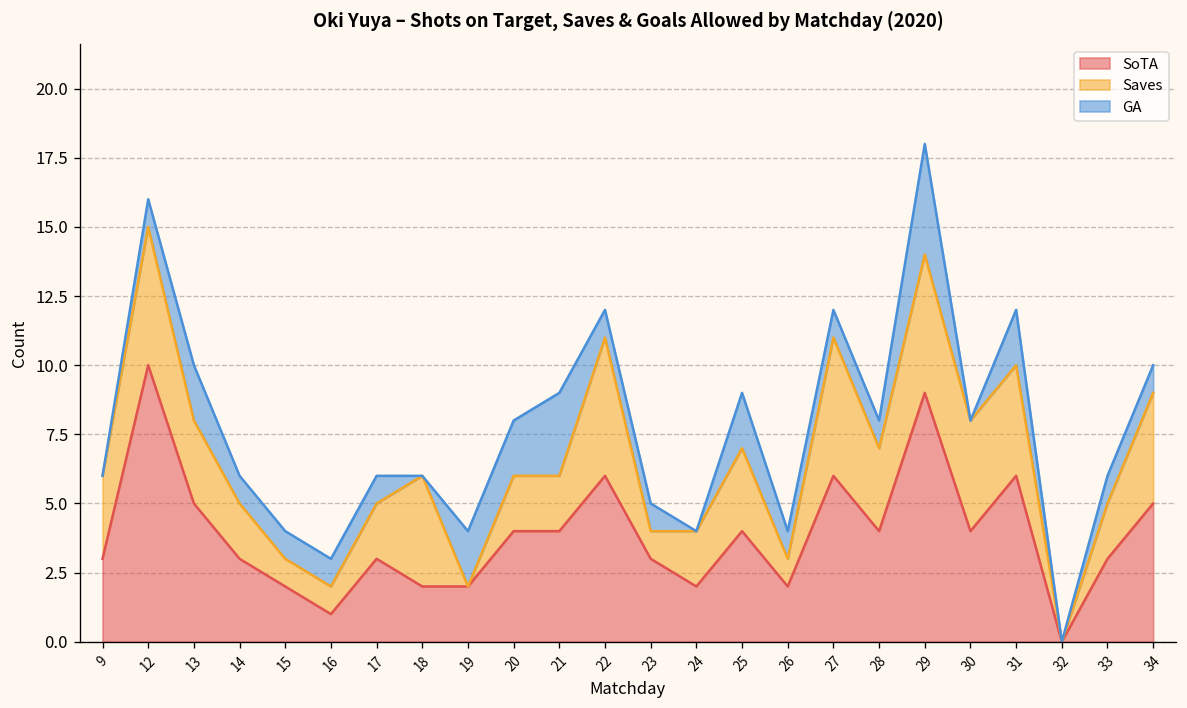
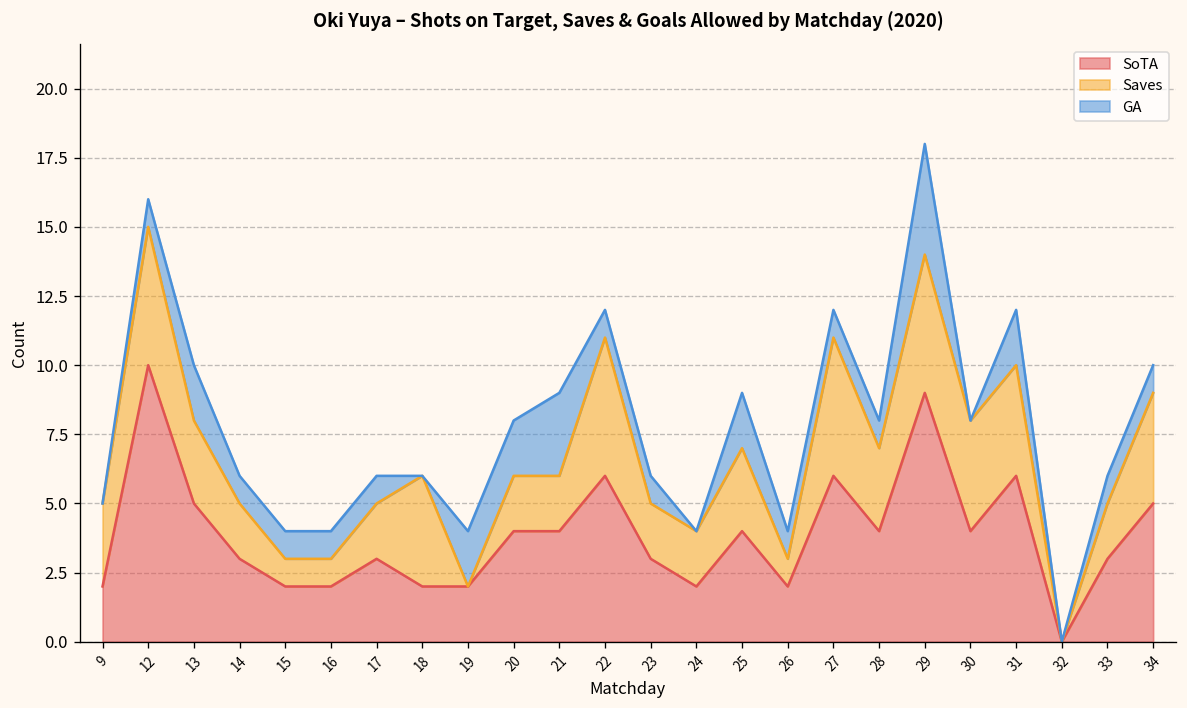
SoTA, 9: 3 -> 2
SoTA, 16: 1 -> 2
Saves, 23: 1 -> 2
